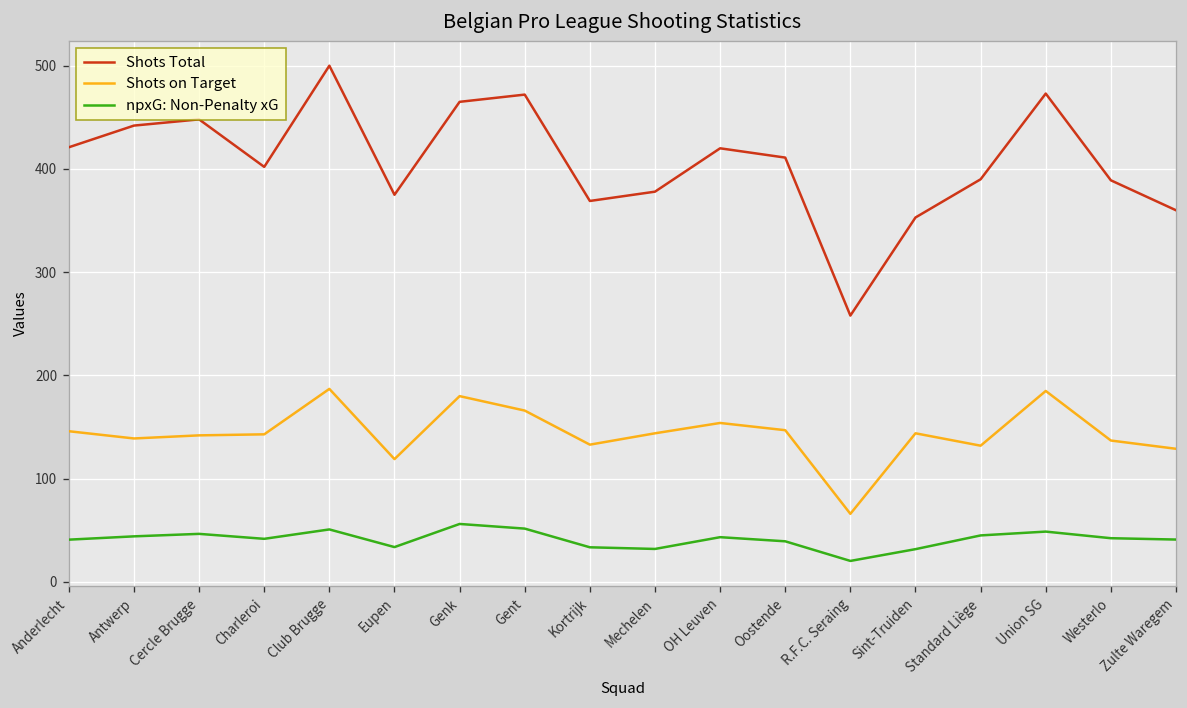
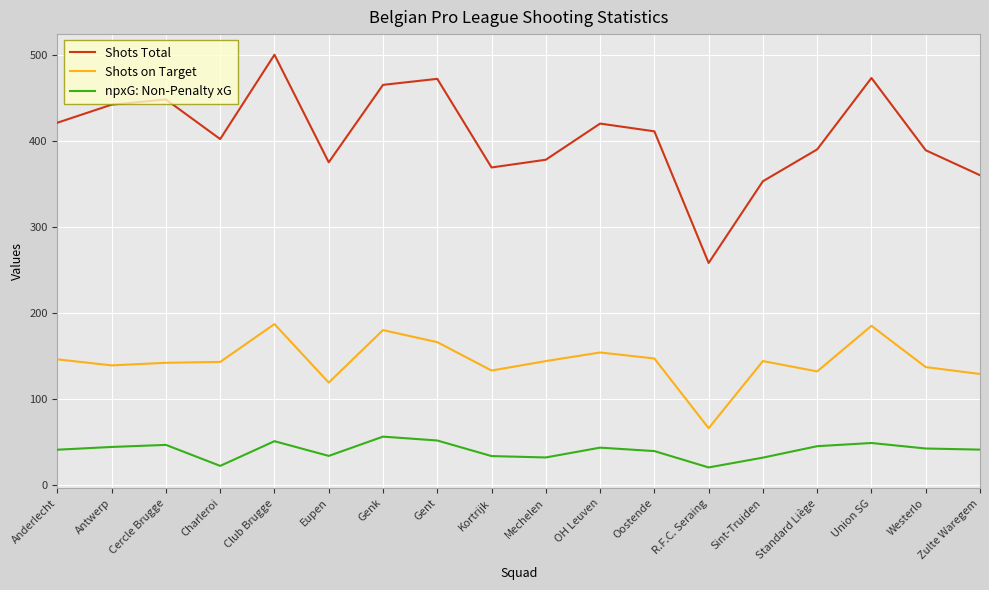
npxG: Non-Penalty xG, Charleroi: 40 -> 20
